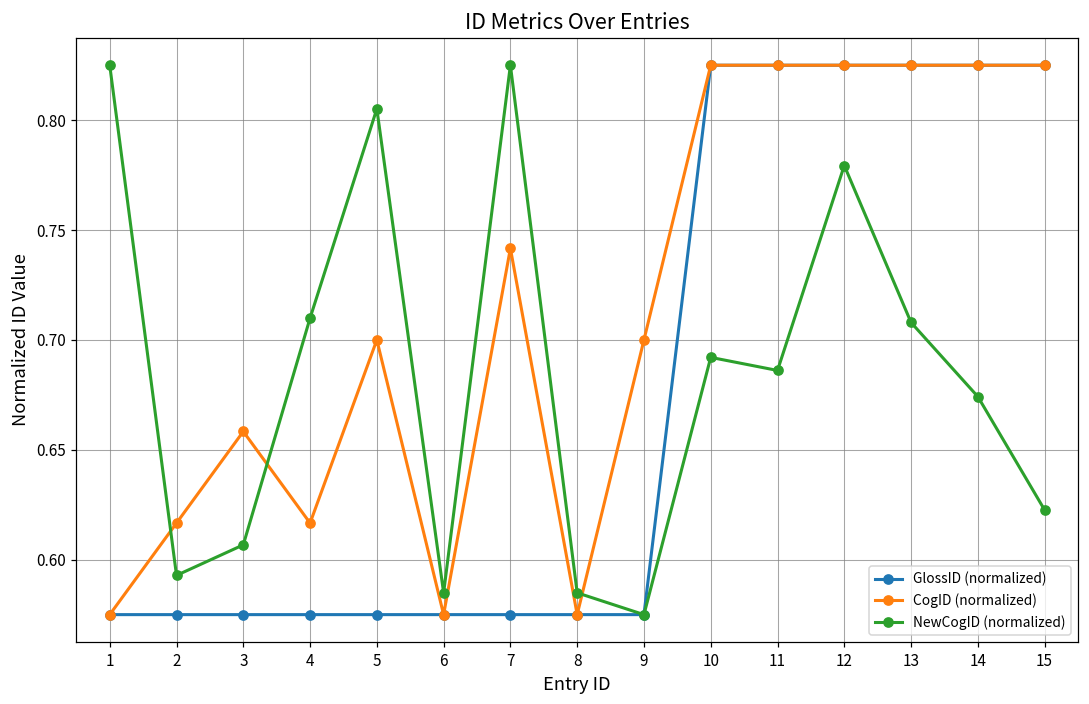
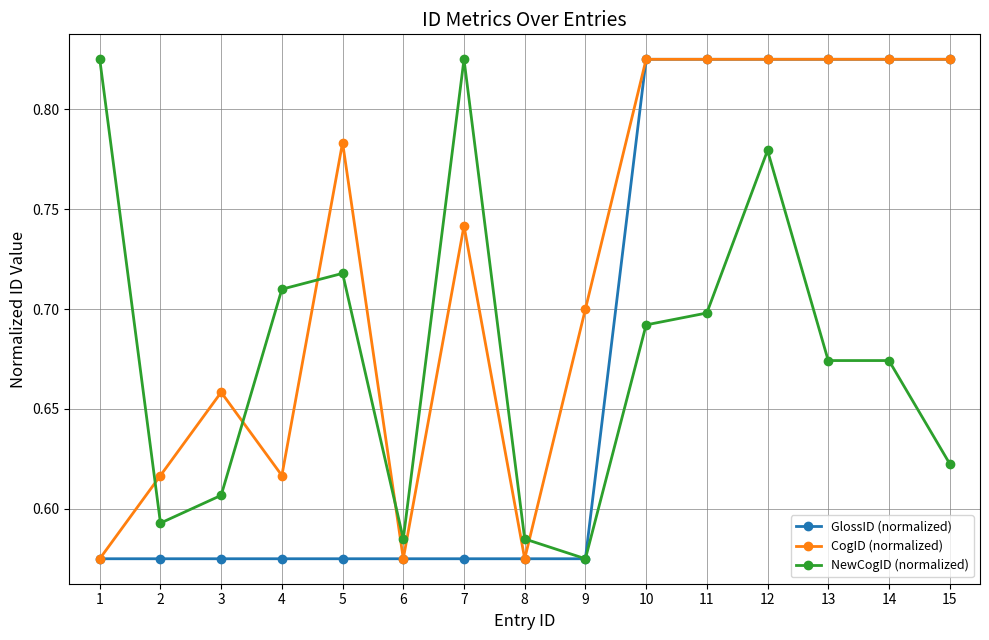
CogID (normalized), 5: 0.700 -> 0.783
NewCogID (normalized), 5: 0.805 -> 0.718
NewCogID (normalized), 11: 0.686 -> 0.698
NewCogID (normalized), 13: 0.708 -> 0.674
